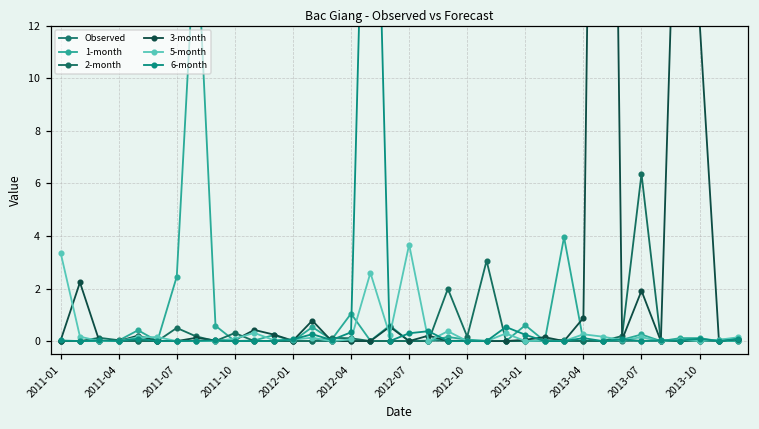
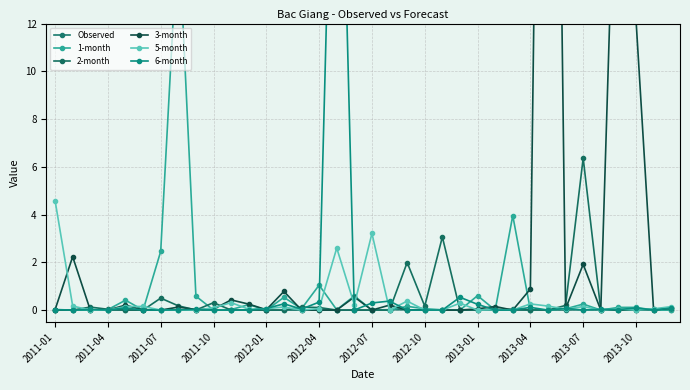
5-month, 2011-01: 3.4 -> 4.6
5-month, 2012-07: 3.7 -> 3.2
